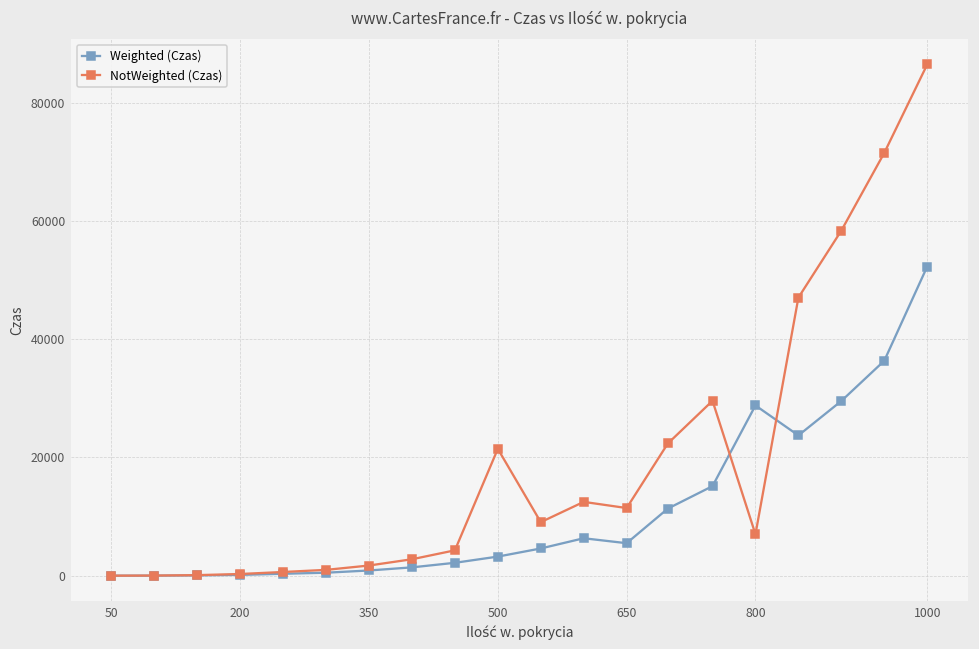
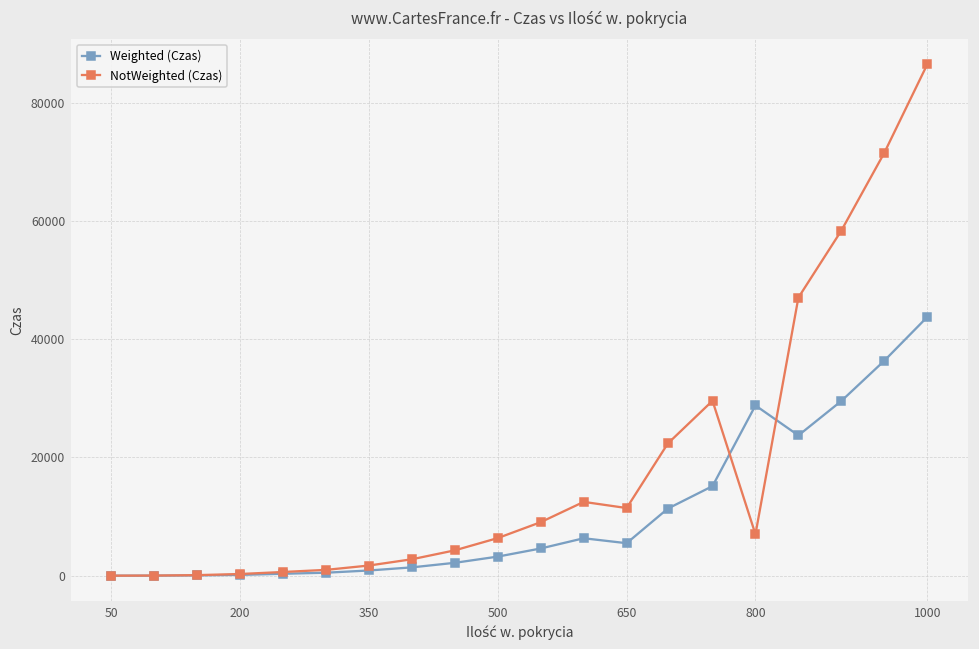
NotWeighted (Czas), 500: 21000 -> 6000
Weighted (Czas), 1000: 52000 -> 44000
